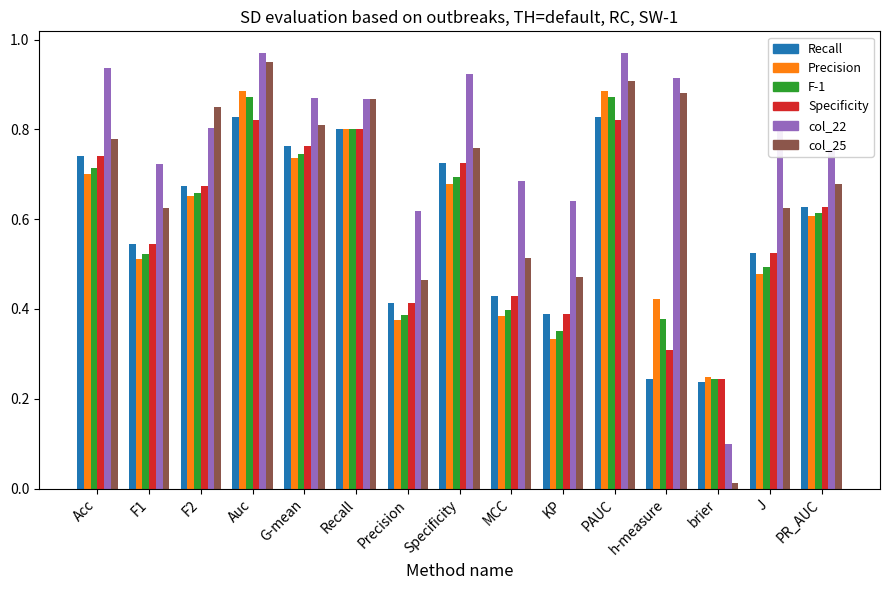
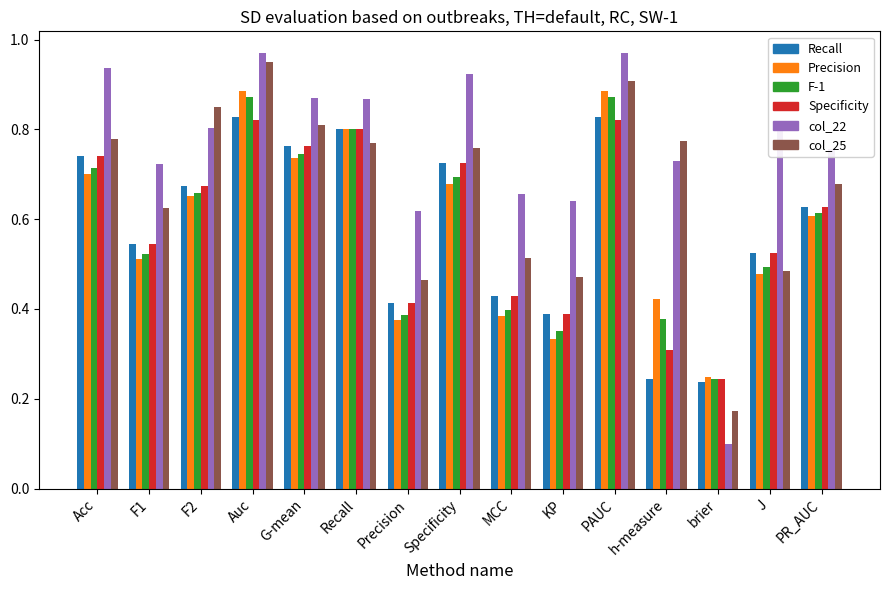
col_25, Recall: 0.87 -> 0.77
col_22, MCC: 0.68 -> 0.66
col_22, h-measure: 0.91 -> 0.73
col_25, h-measure: 0.88 -> 0.77
col_25, brier: 0.01 -> 0.17
col_25, J: 0.62 -> 0.49
